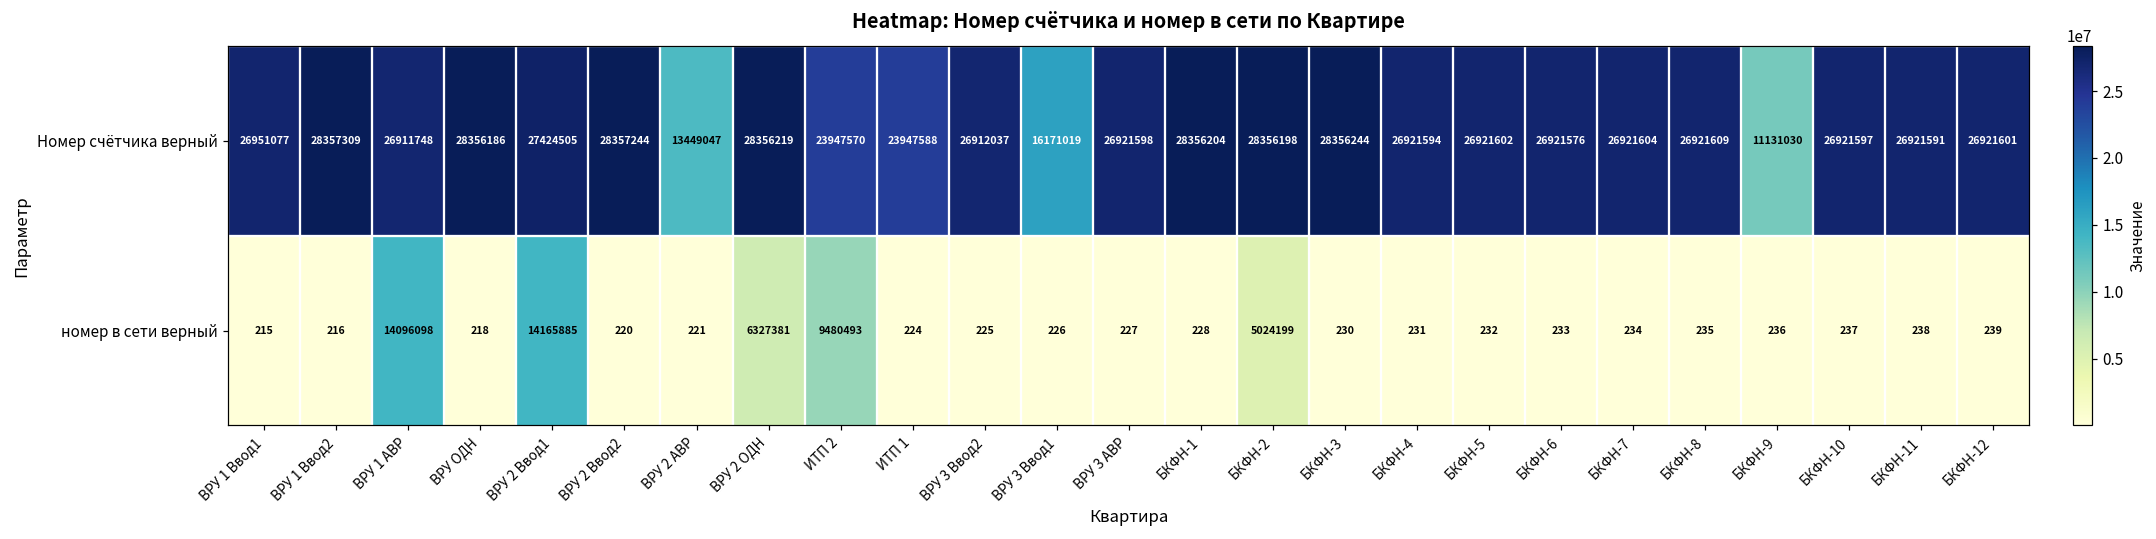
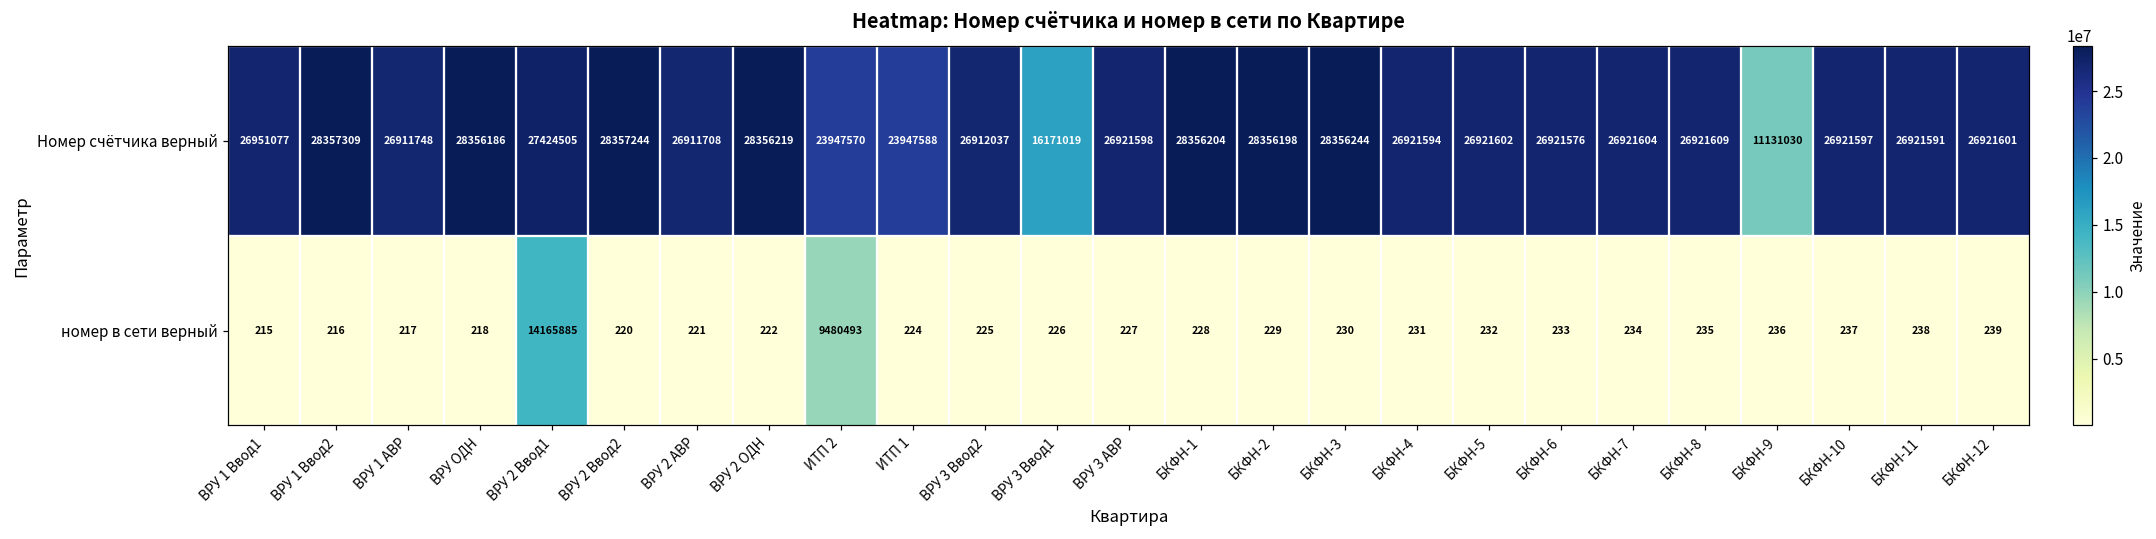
Номер счётчика верный, ВРУ 2 АВР: 13449047 -> 26911708
номер в сети верный, ВРУ 1 АВР: 14096098 -> 217
номер в сети верный, ВРУ 2 ОДН: 6327381 -> 222
номер в сети верный, БКФН-2: 5024199 -> 229
